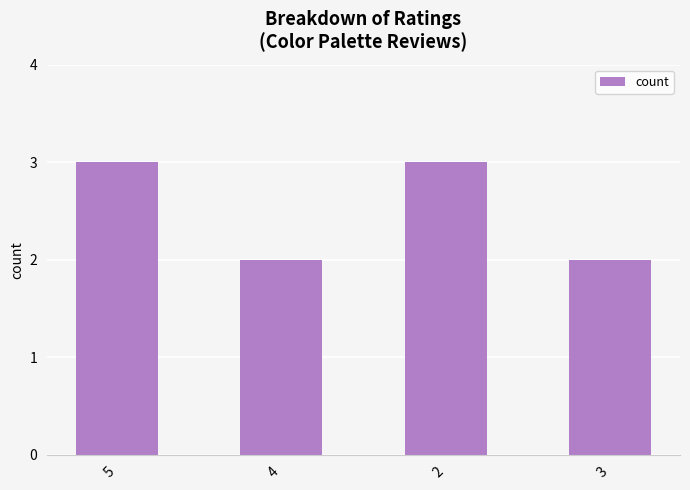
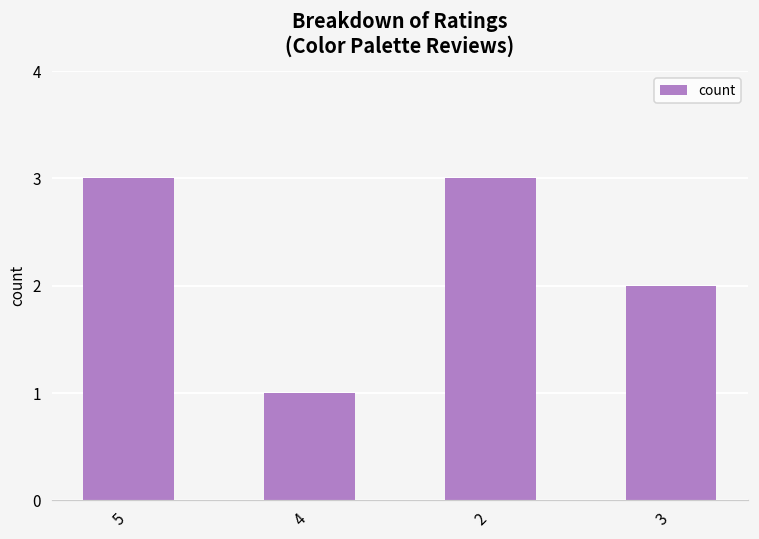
4: 2 -> 1
